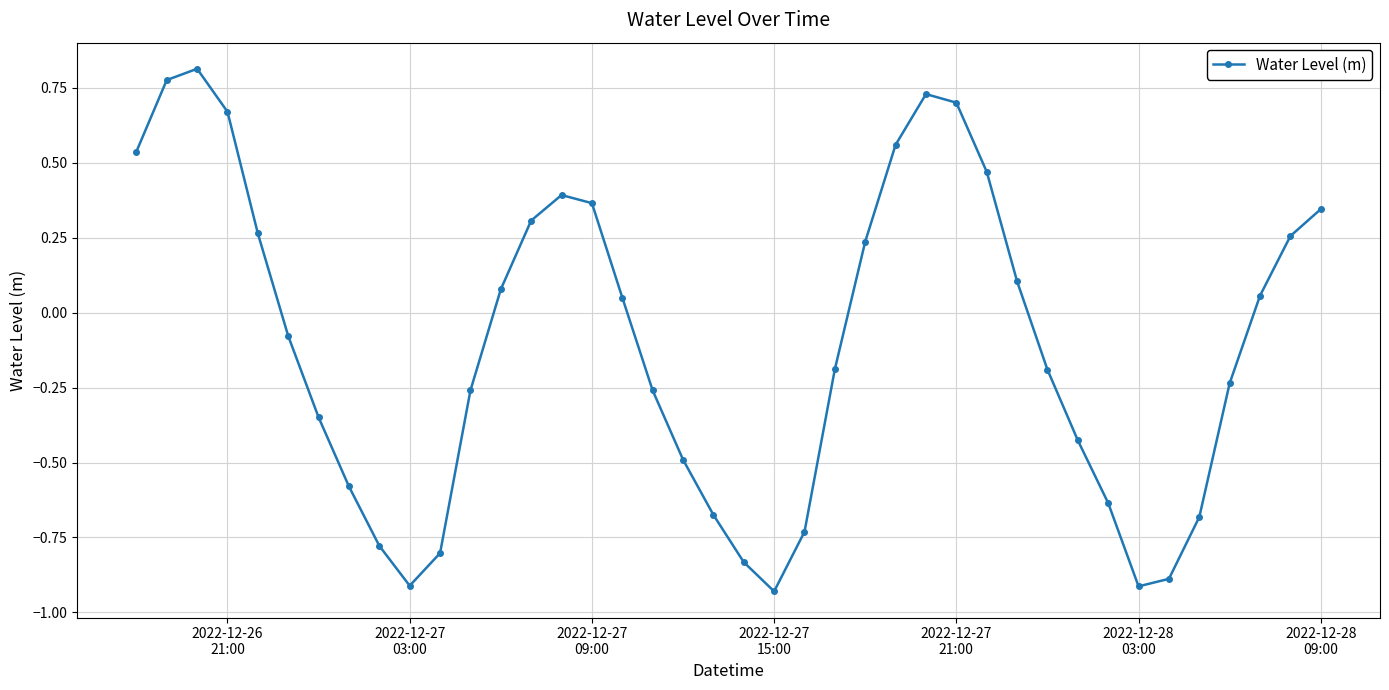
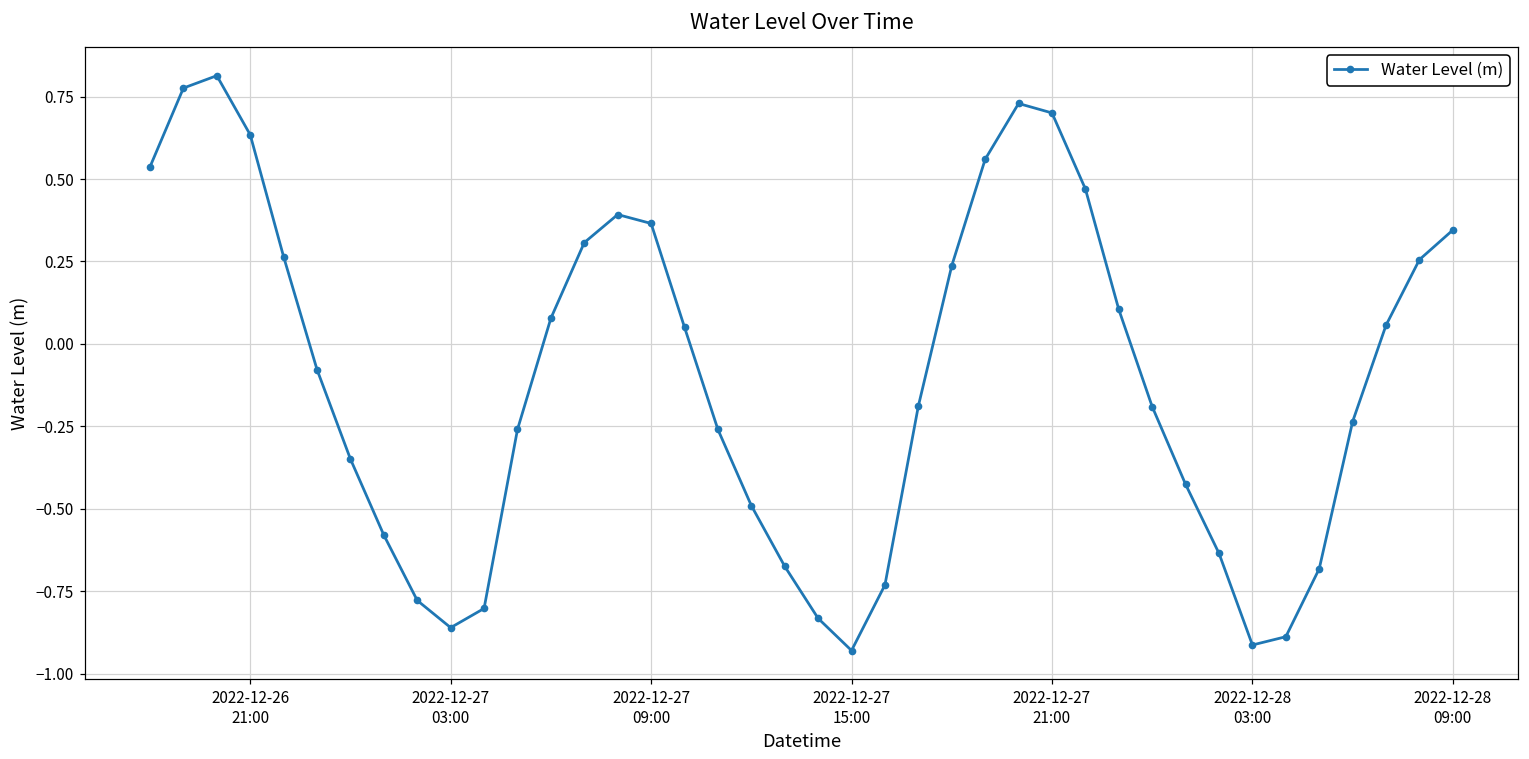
2022-12-26 21:00: 0.67 -> 0.63
2022-12-27 03:00: -0.91 -> -0.86
